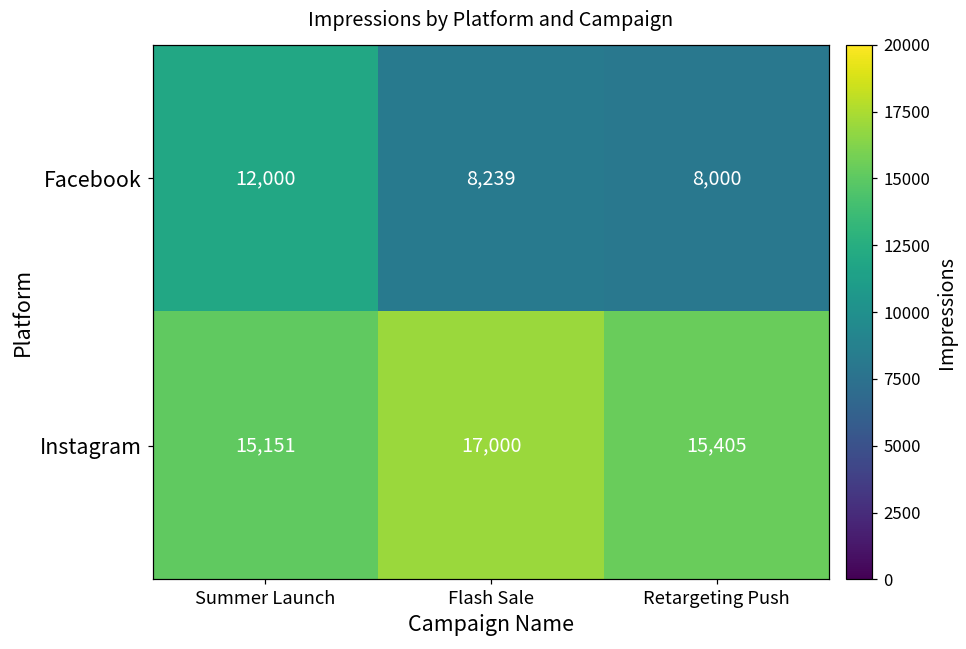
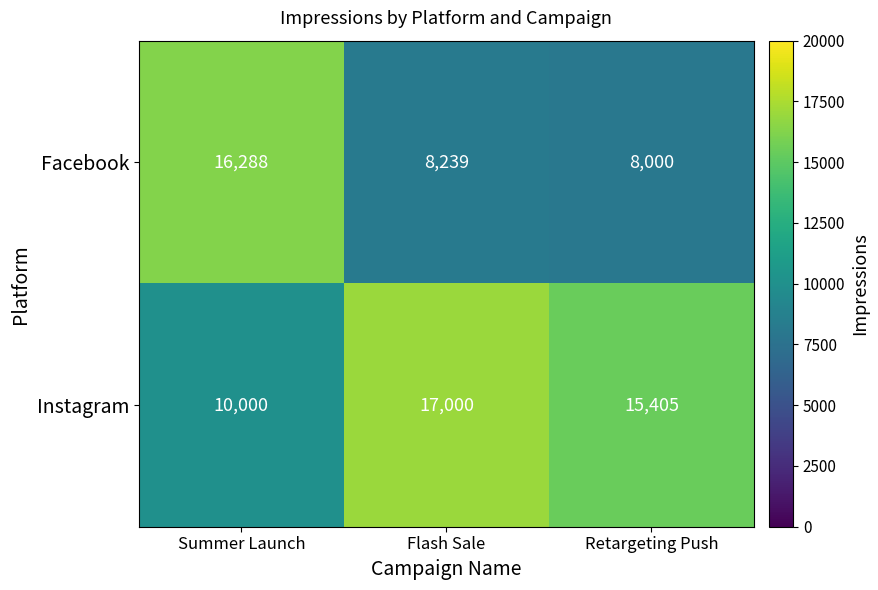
Facebook, Summer Launch: 12,000 -> 16,288
Instagram, Summer Launch: 15,151 -> 10,000
